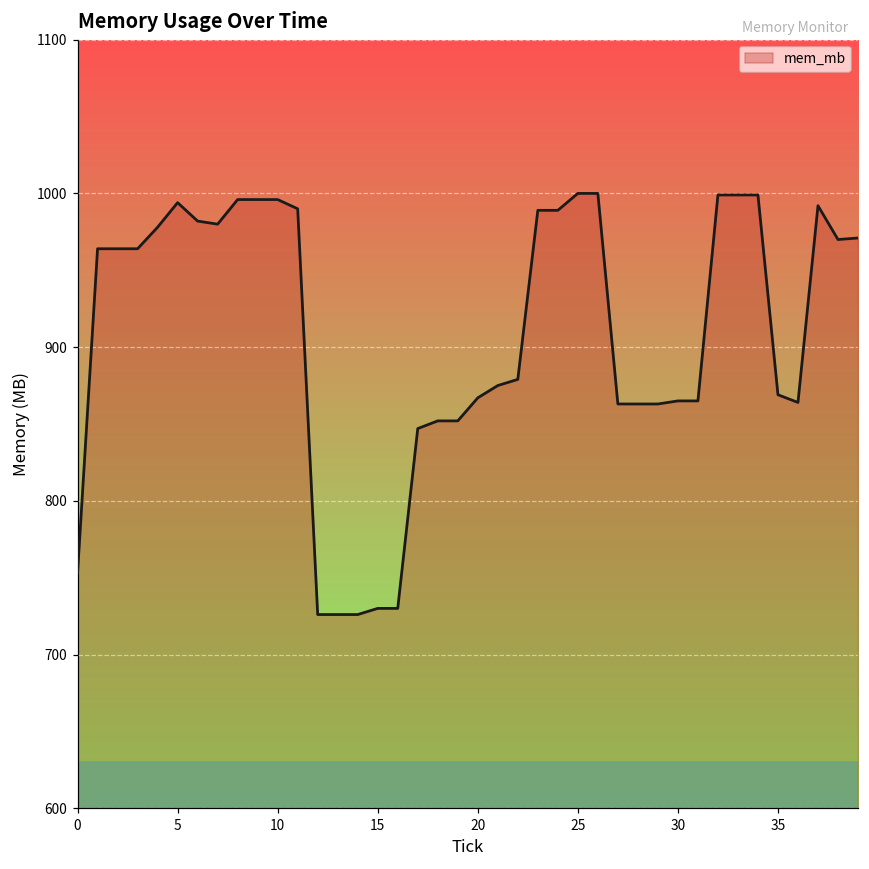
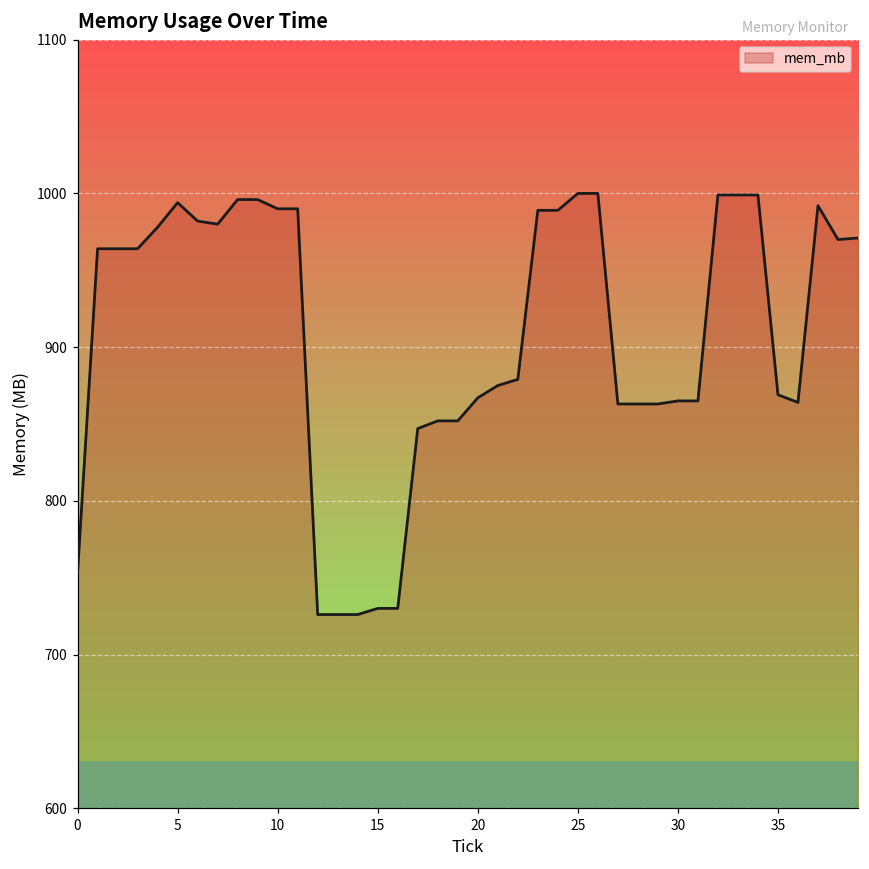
10: 996 -> 990
